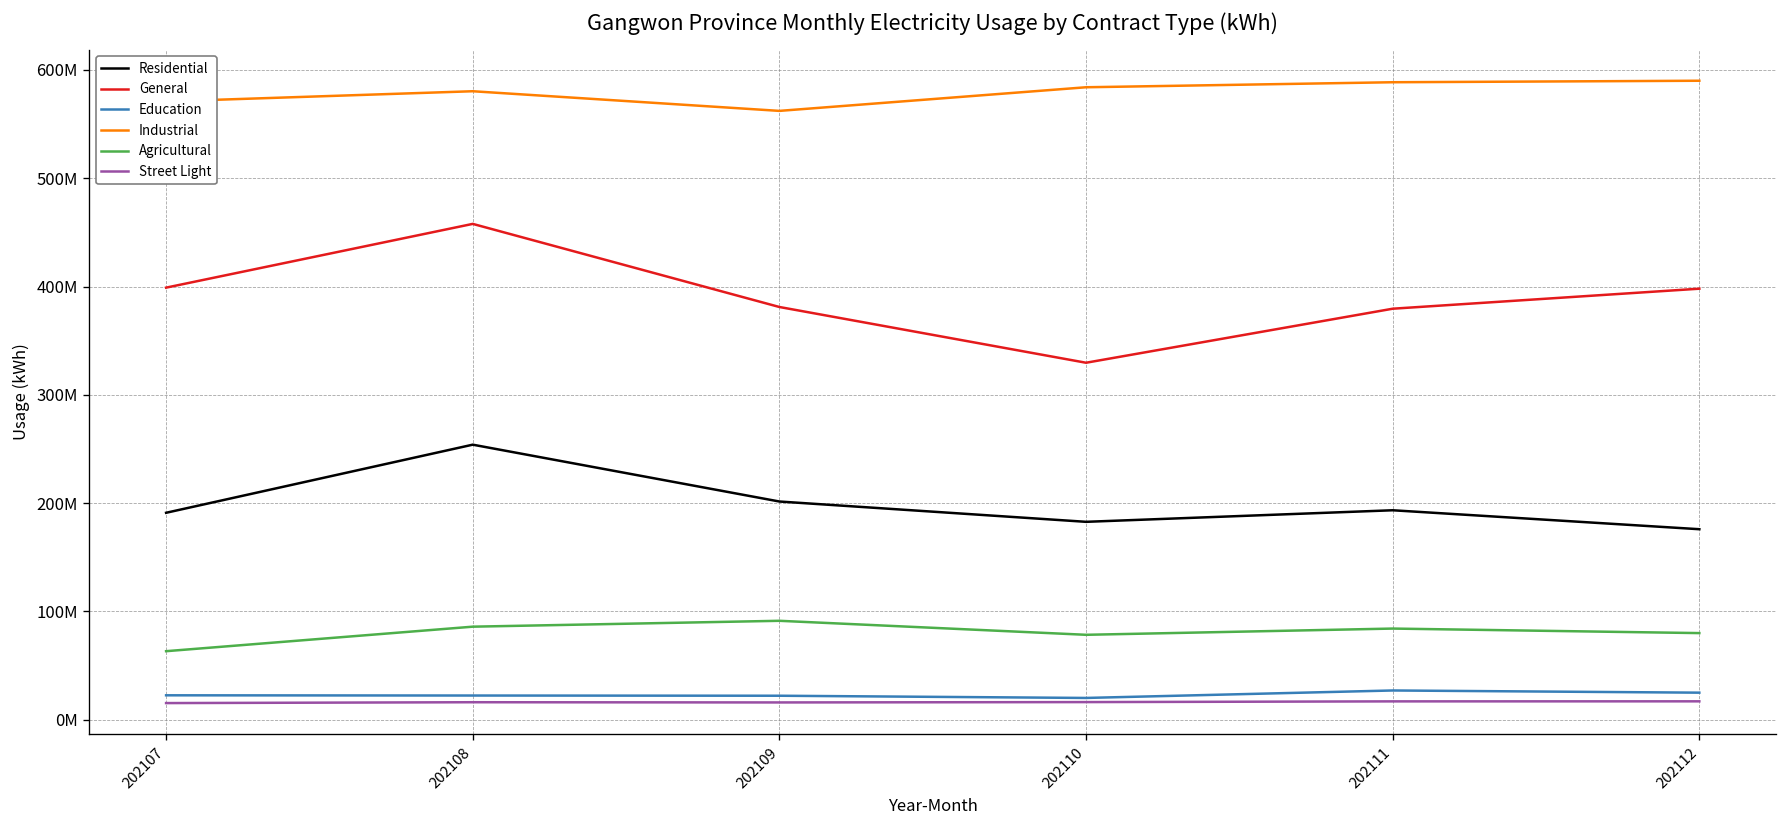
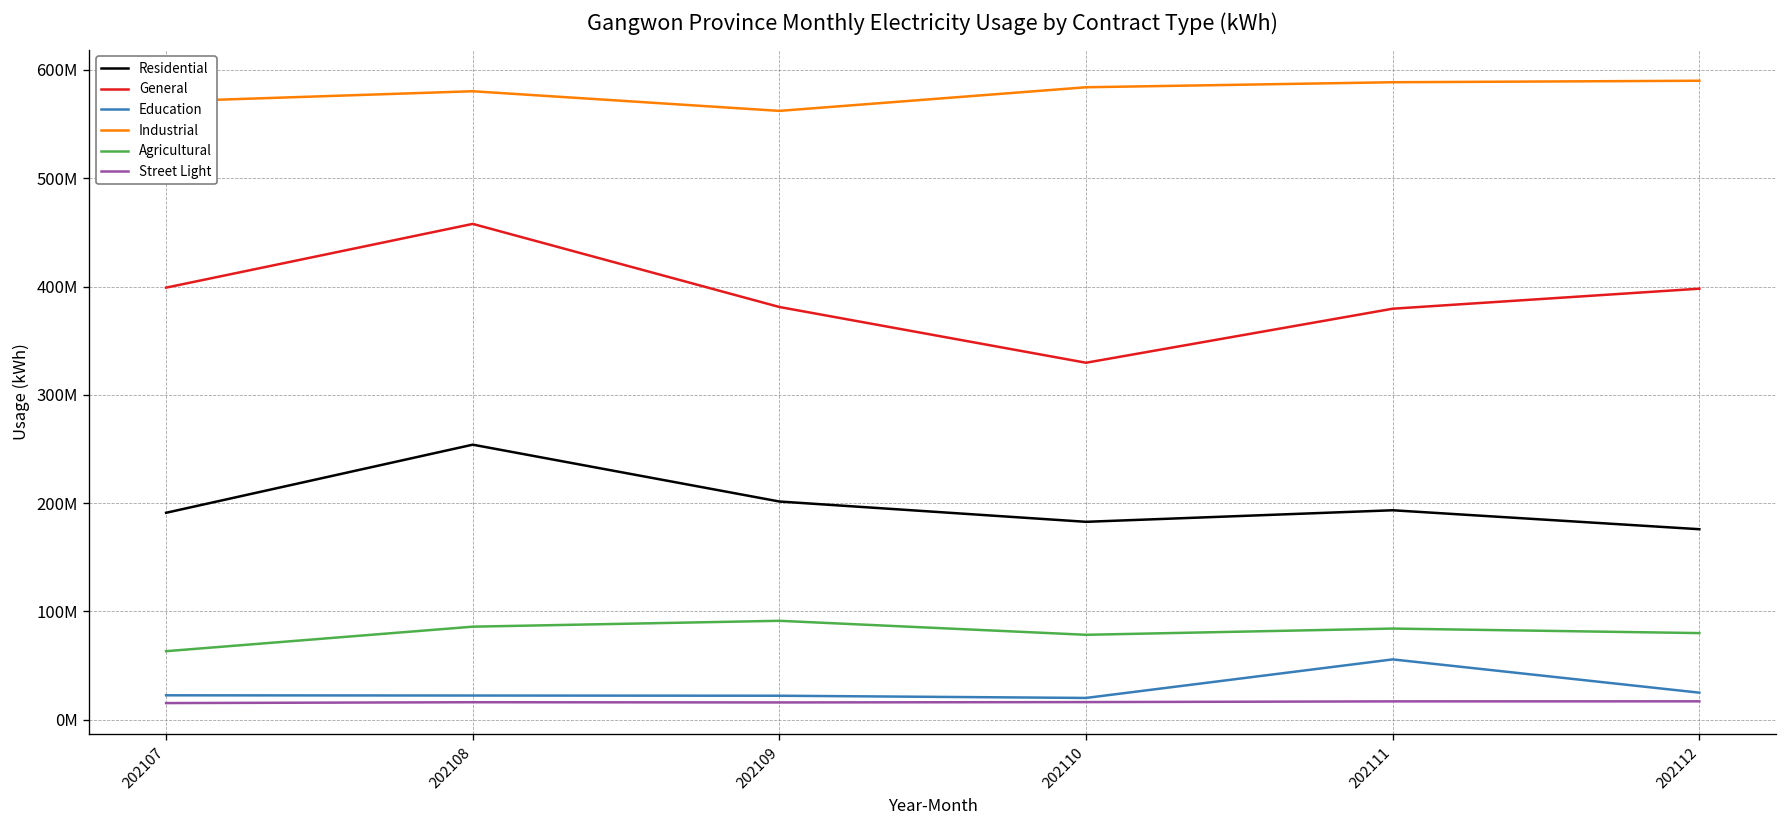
Education, 202111: 30000000 -> 60000000
